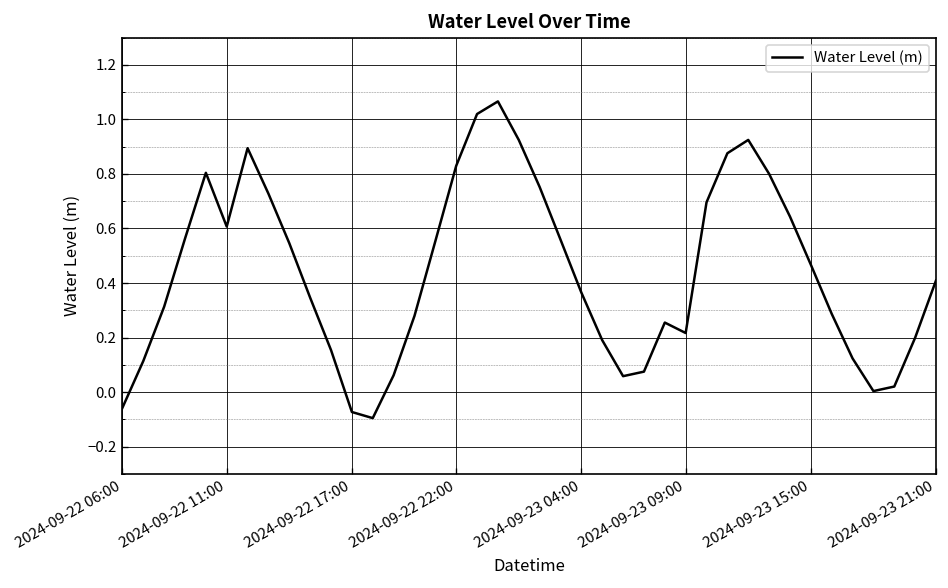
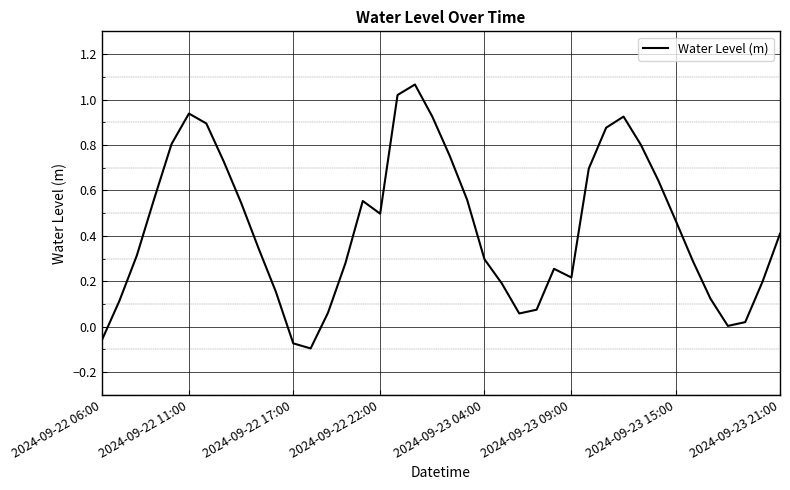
2024-09-22 11:00: 0.61 -> 0.94
2024-09-22 22:00: 0.83 -> 0.50
2024-09-23 04:00: 0.37 -> 0.30
